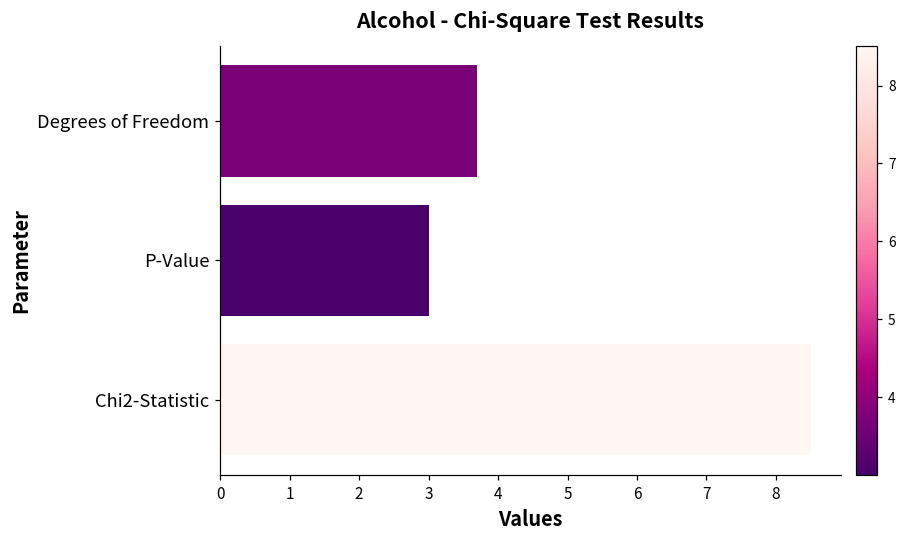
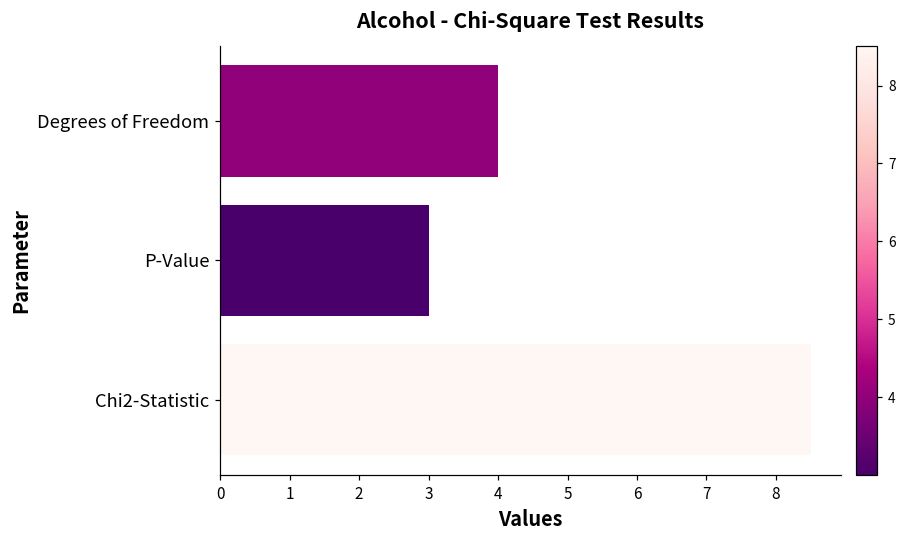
Degrees of Freedom: 3.7 -> 4.0
